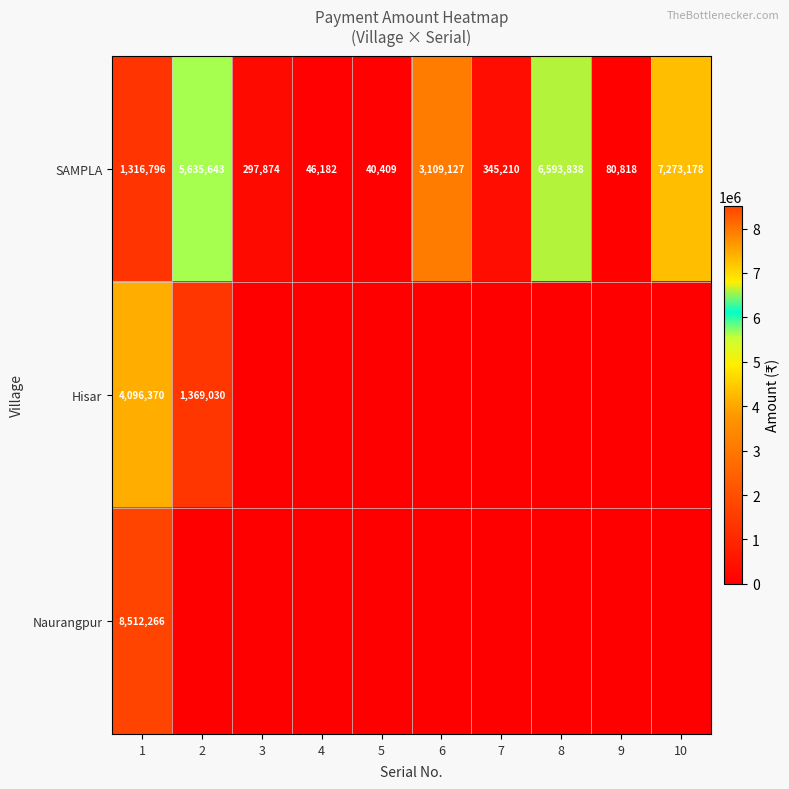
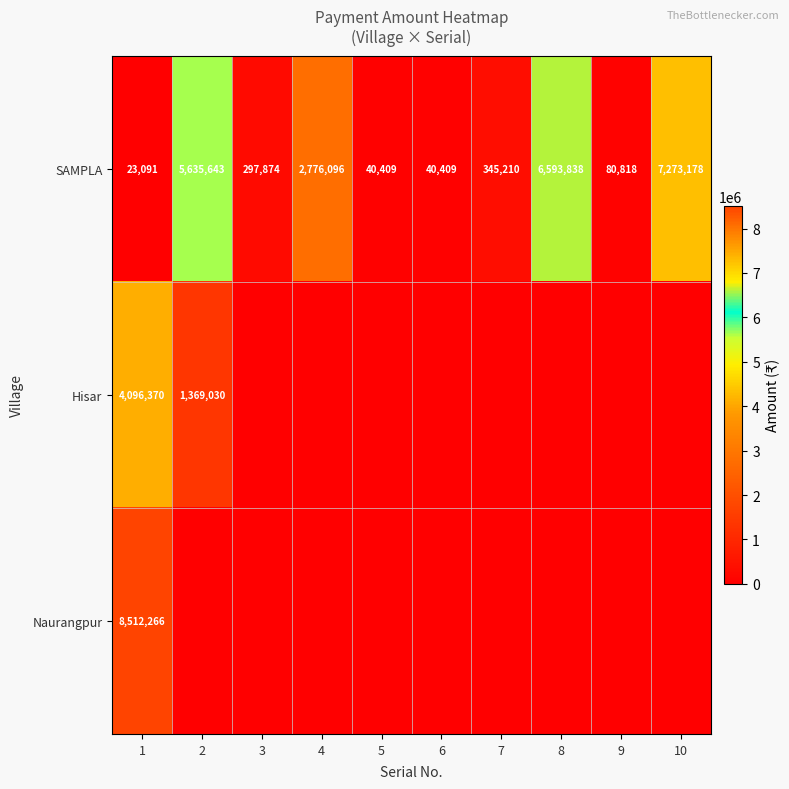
SAMPLA, 1: 1,316,796 -> 23,091
SAMPLA, 4: 46,182 -> 2,776,096
SAMPLA, 6: 3,109,127 -> 40,409
